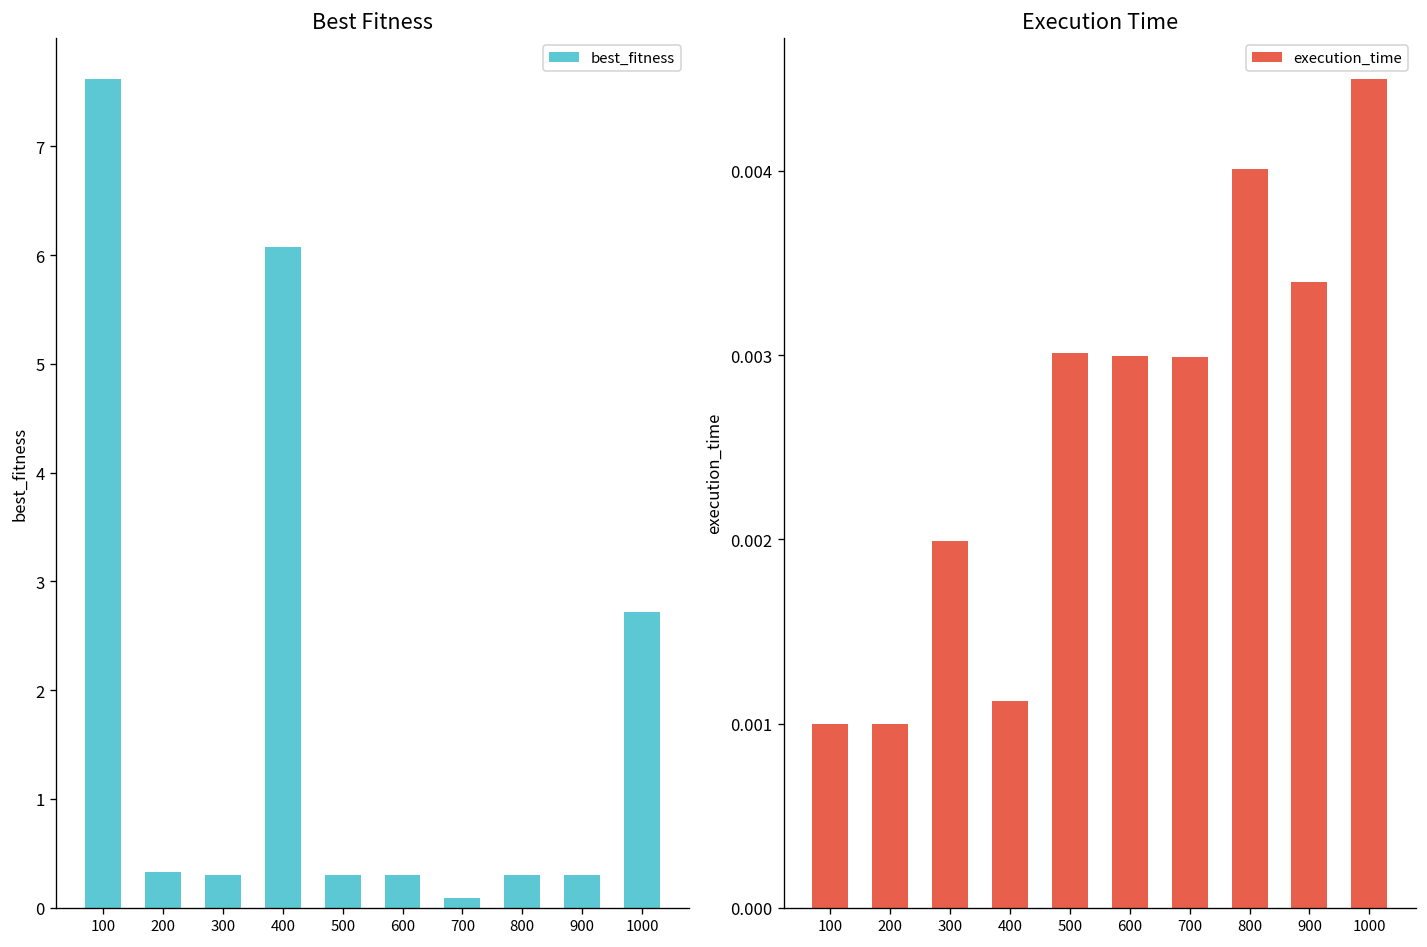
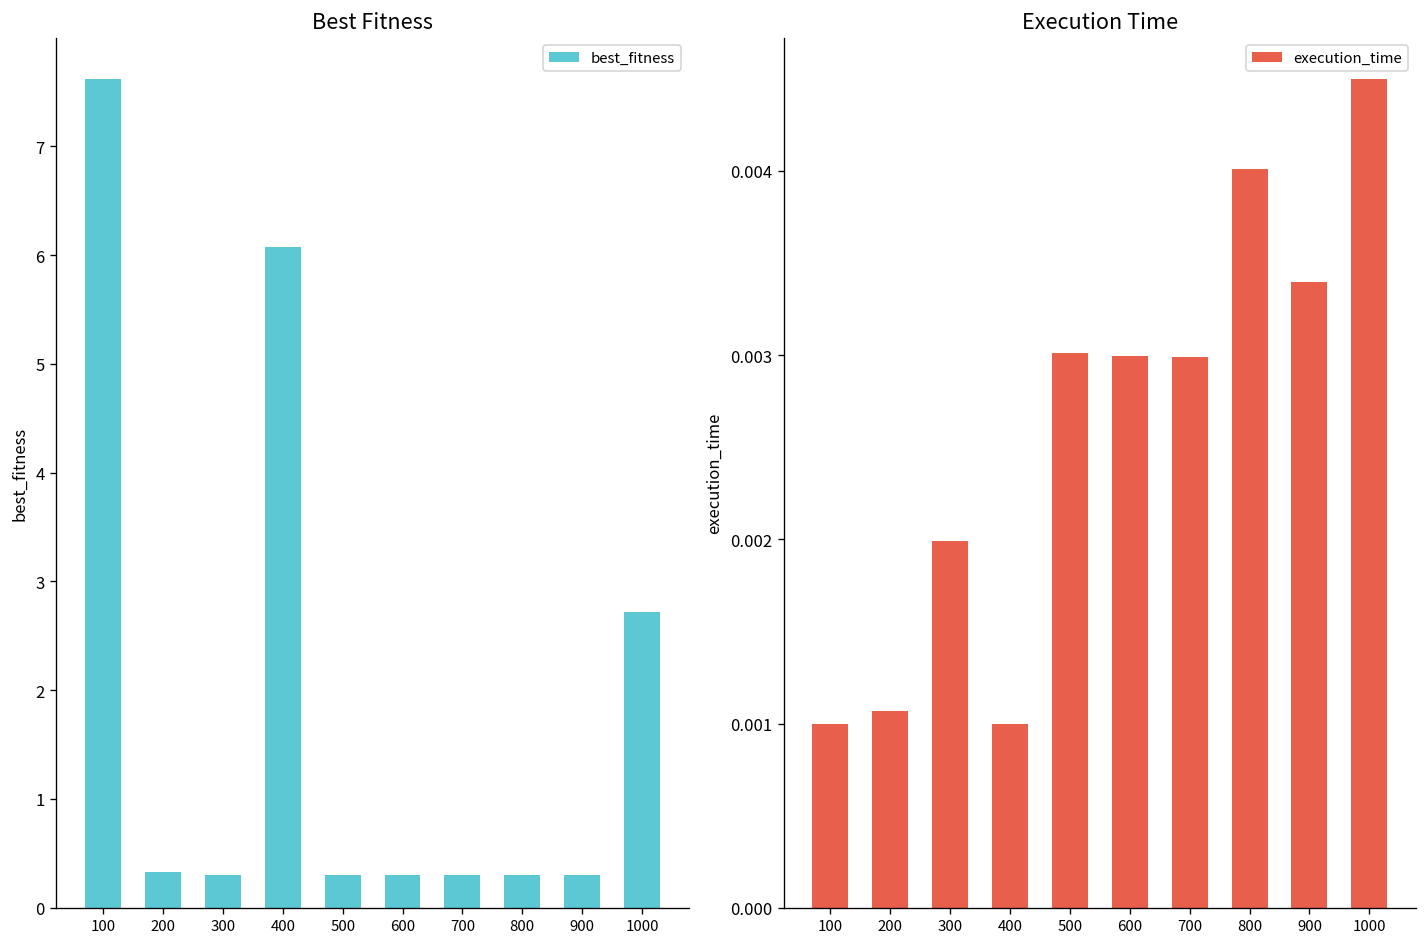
Best Fitness, 700: 0.1 -> 0.3
Execution Time, 200: 0.00100 -> 0.00107
Execution Time, 400: 0.00112 -> 0.00100
